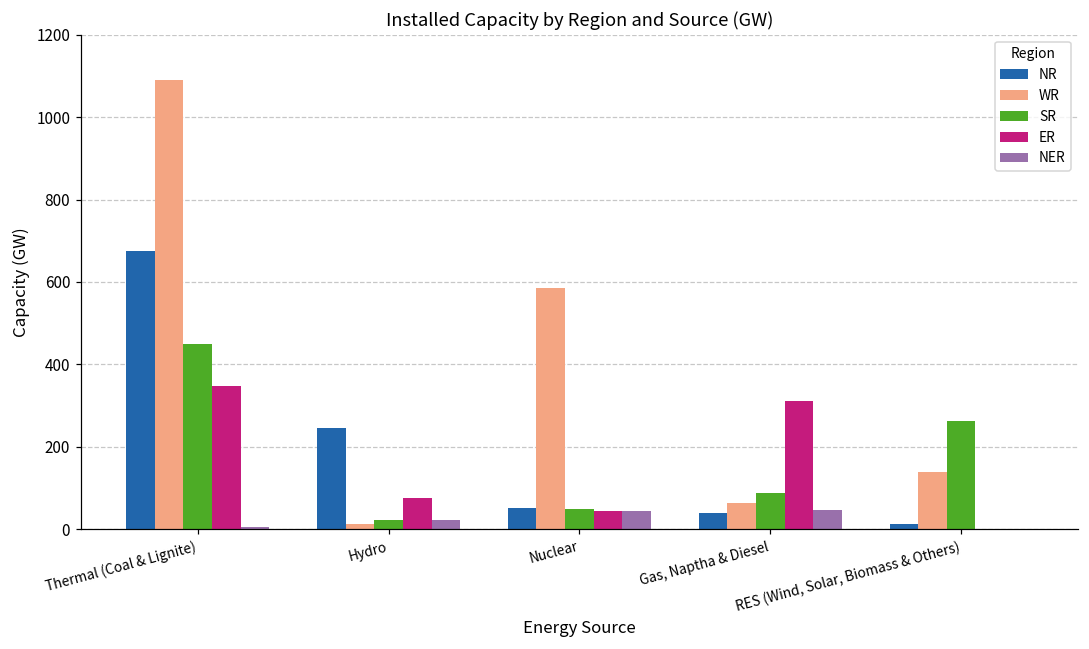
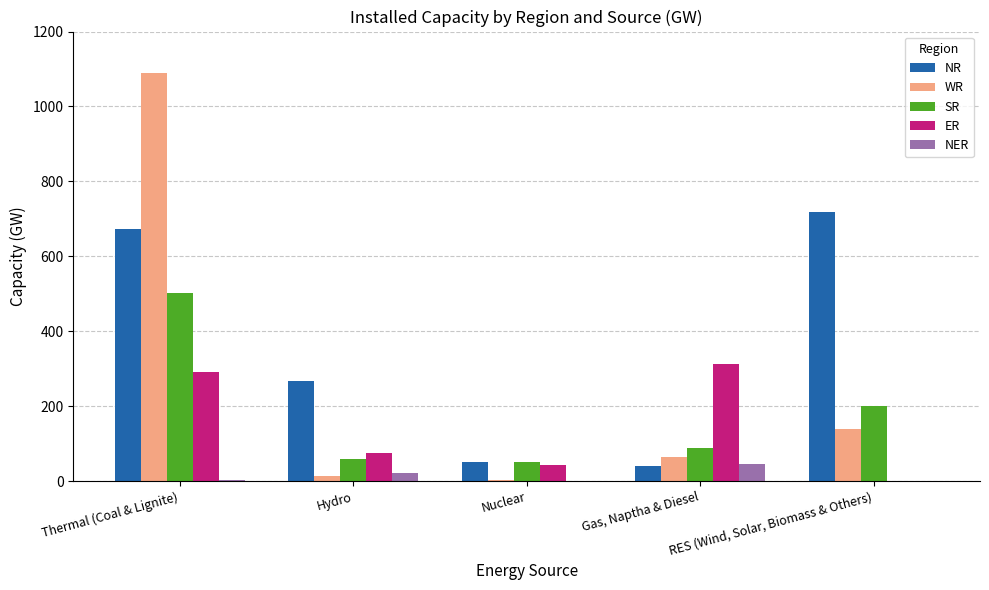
SR, Thermal (Coal & Lignite): 450 -> 500
ER, Thermal (Coal & Lignite): 350 -> 290
NR, Hydro: 250 -> 270
SR, Hydro: 20 -> 60
WR, Nuclear: 590 -> 0
NER, Nuclear: 50 -> 0
NR, RES (Wind, Solar, Biomass & Others): 10 -> 720
SR, RES (Wind, Solar, Biomass & Others): 260 -> 200
